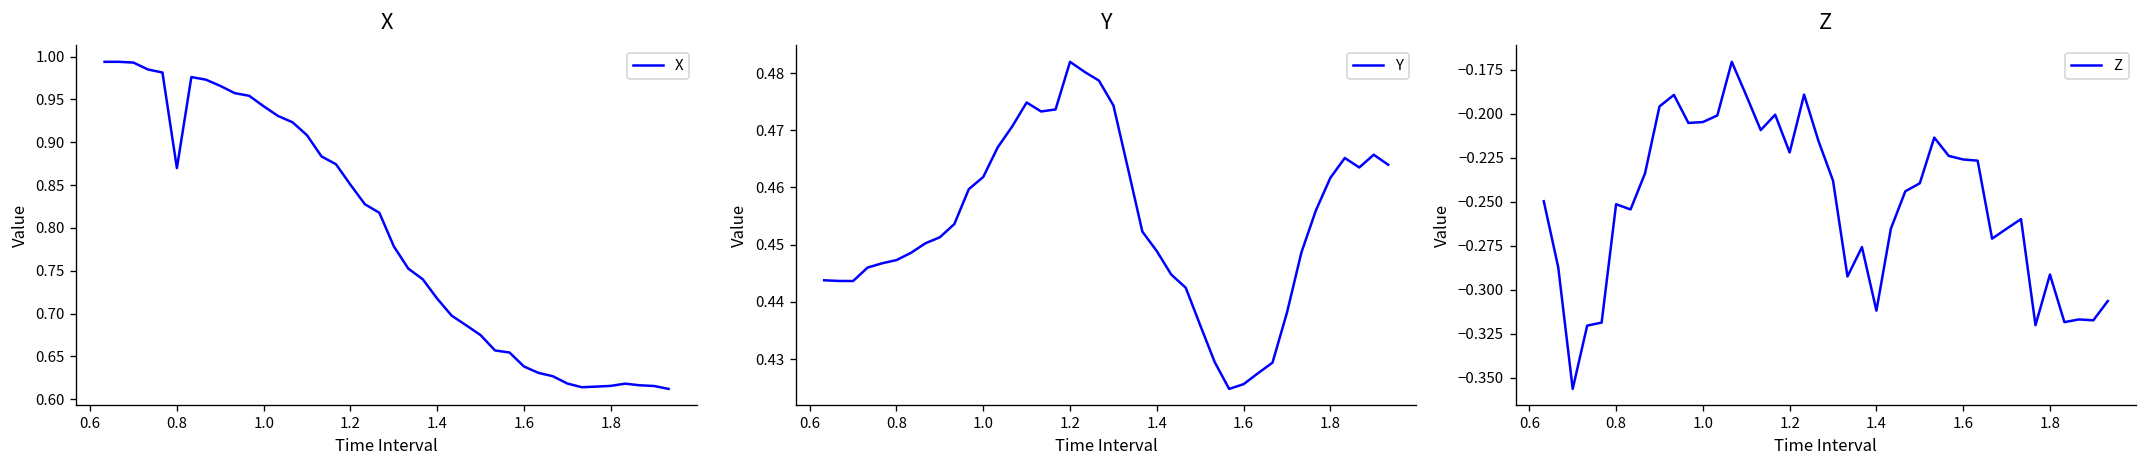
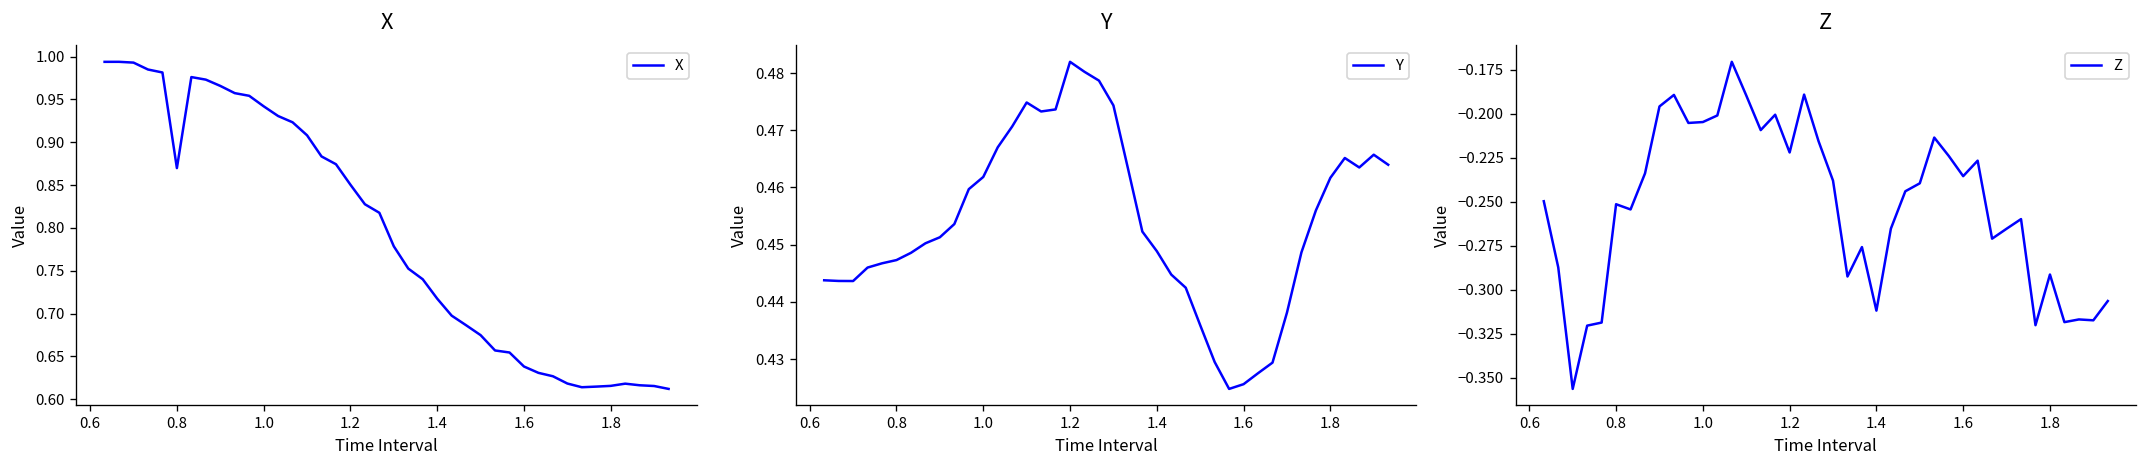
Z, 1.6: -0.226 -> -0.235
